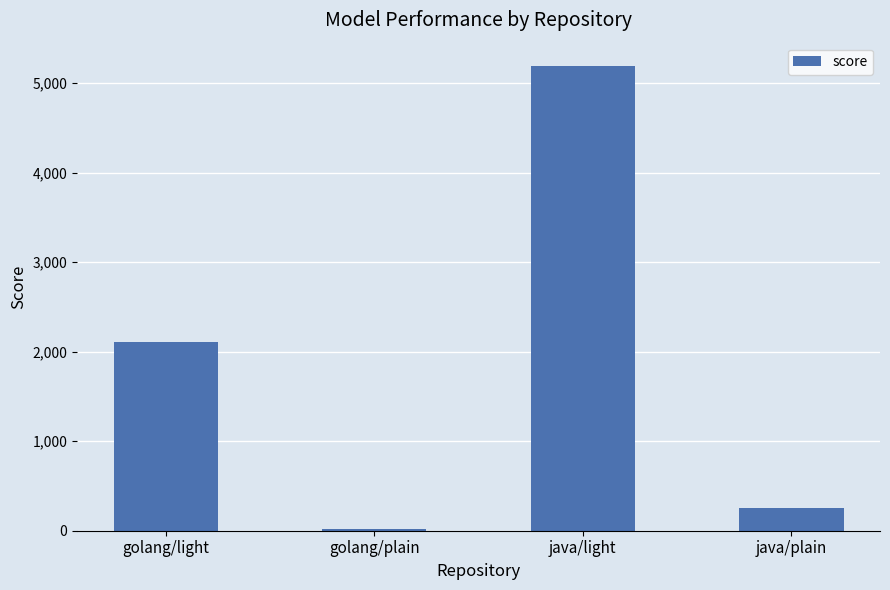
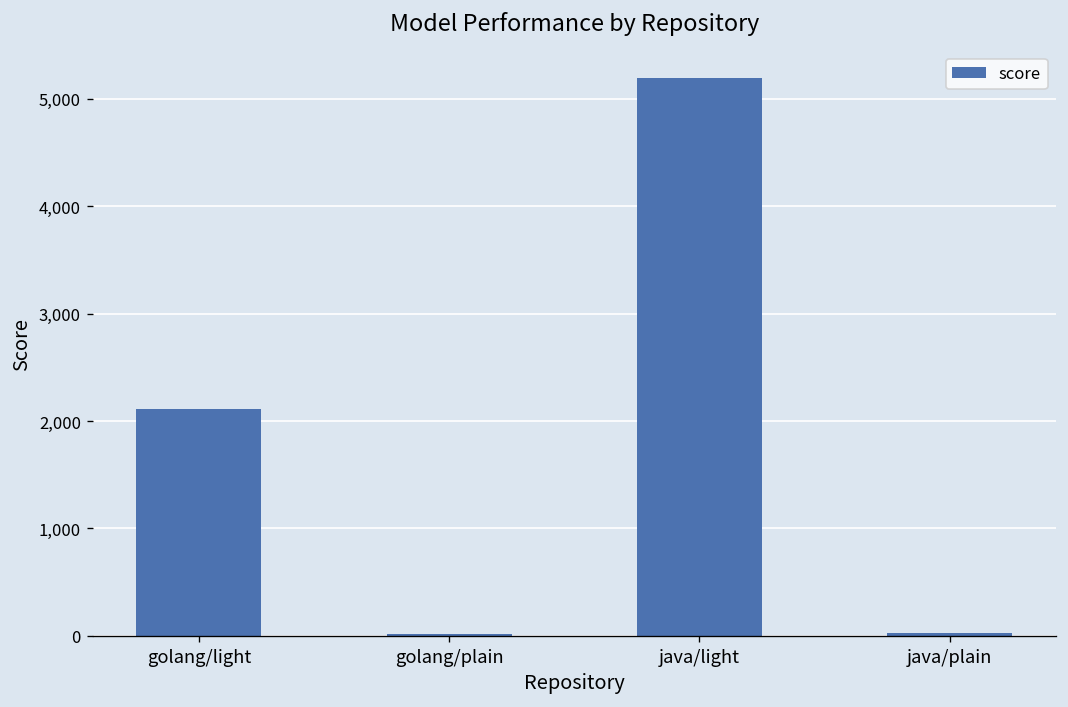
java/plain: 300 -> 0
